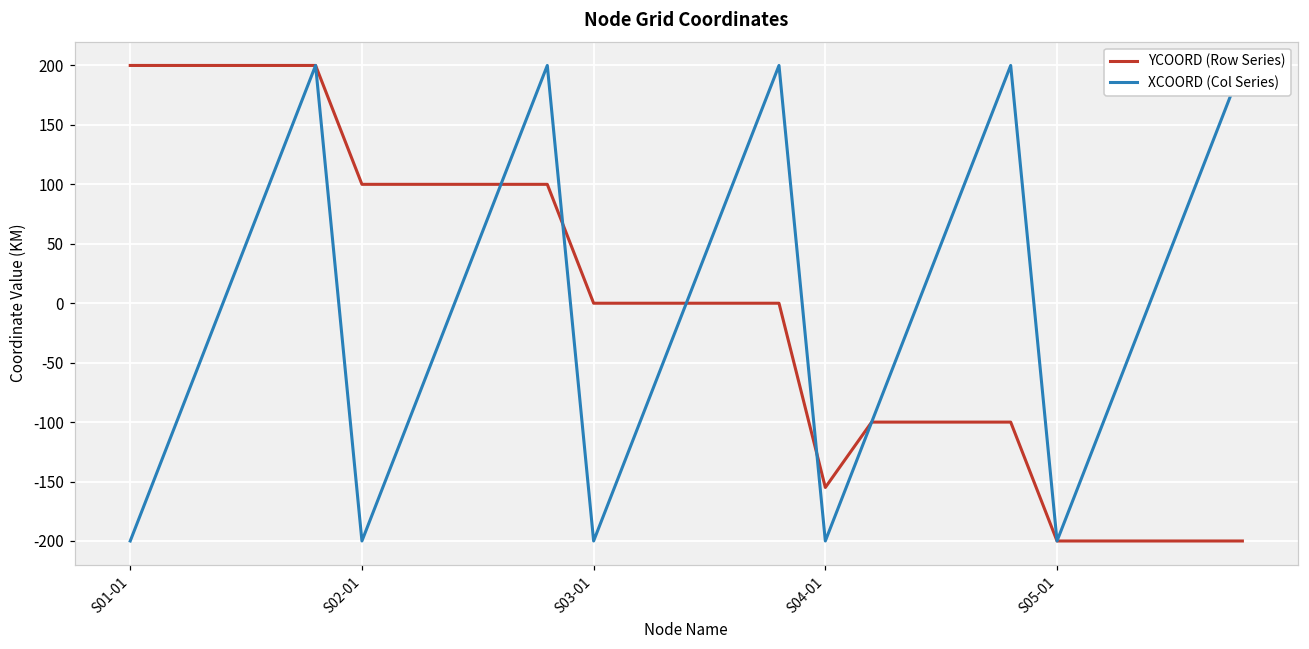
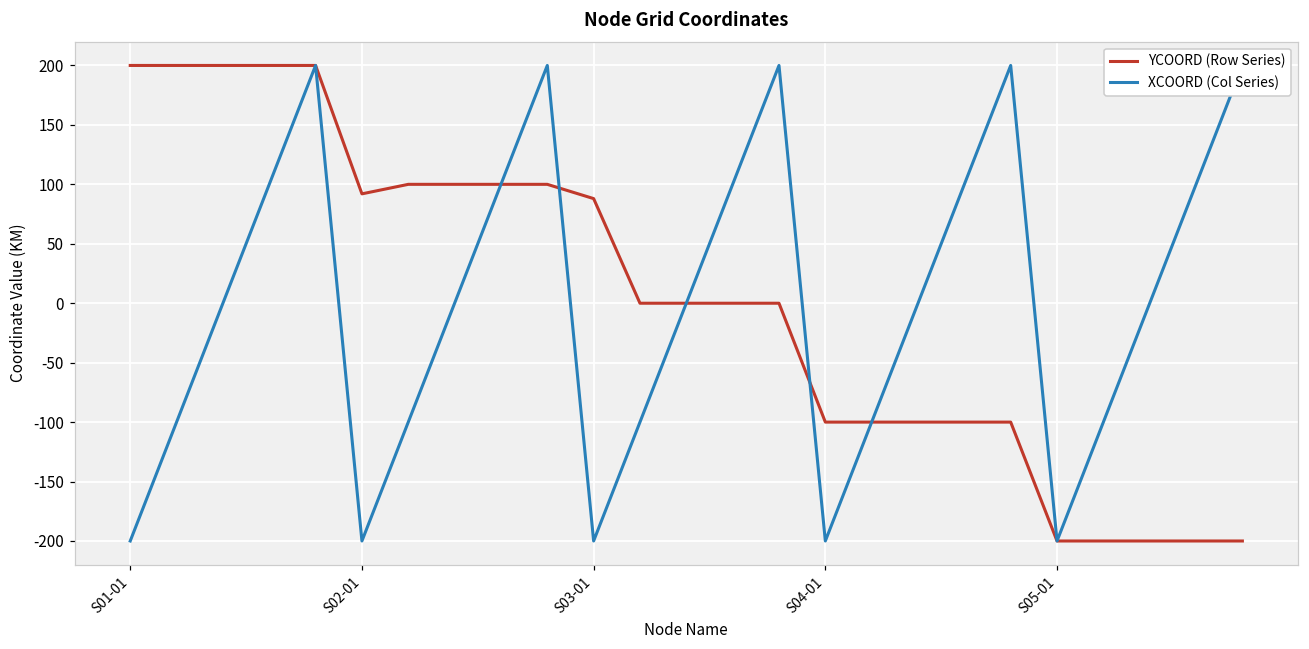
YCOORD (Row Series), S02-01: 100 -> 92
YCOORD (Row Series), S03-01: 0 -> 88
YCOORD (Row Series), S04-01: -155 -> -100
